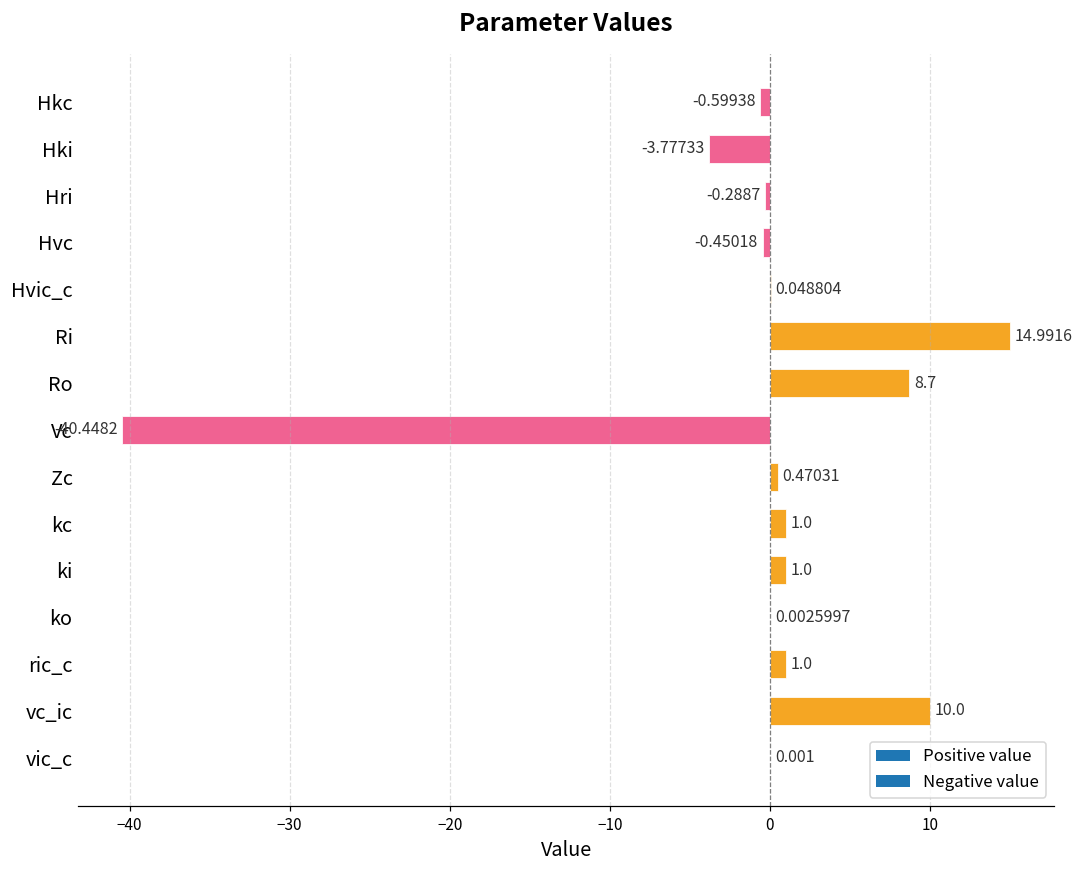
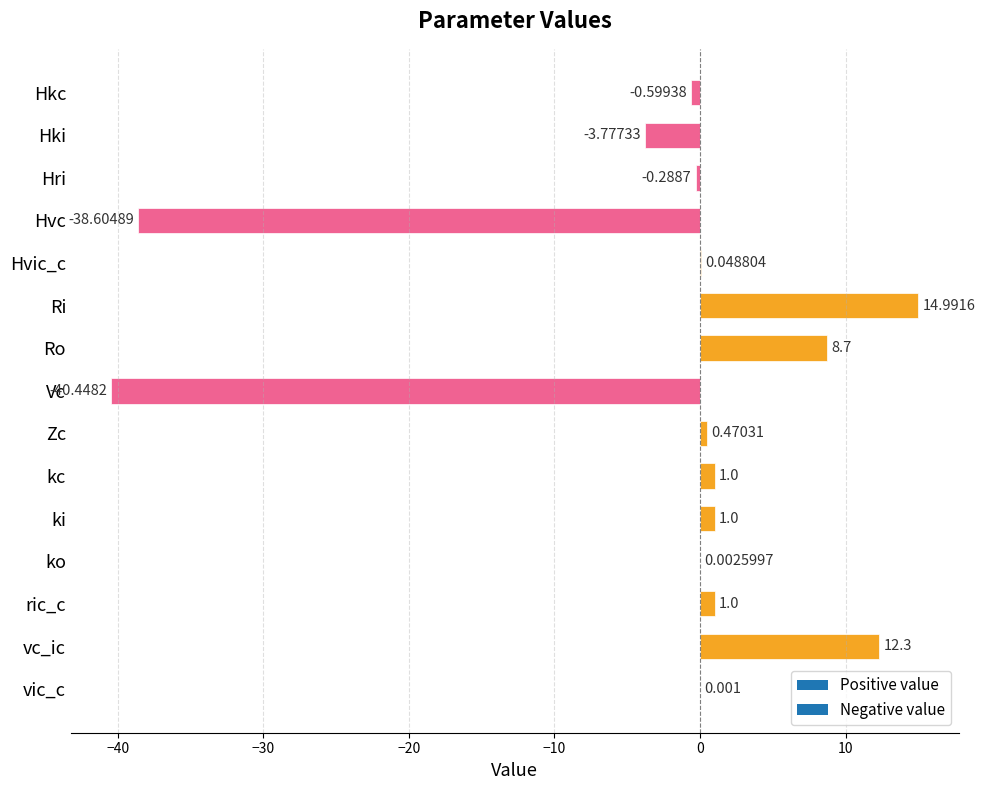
Hvc: -0.45018 -> -38.60489
vc_ic: 10.0 -> 12.3
